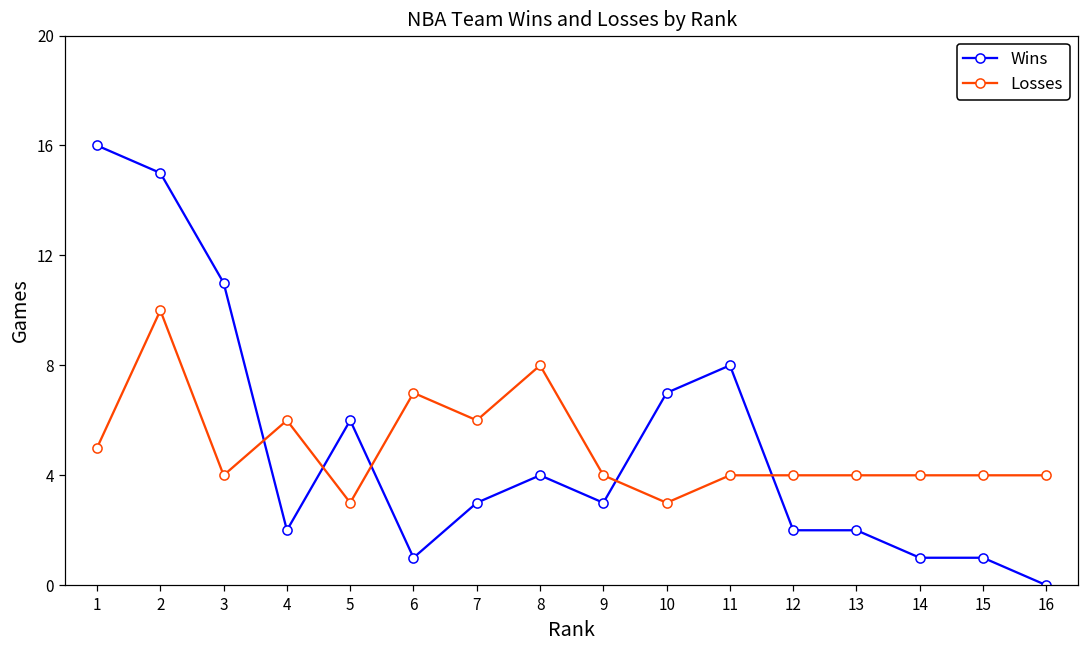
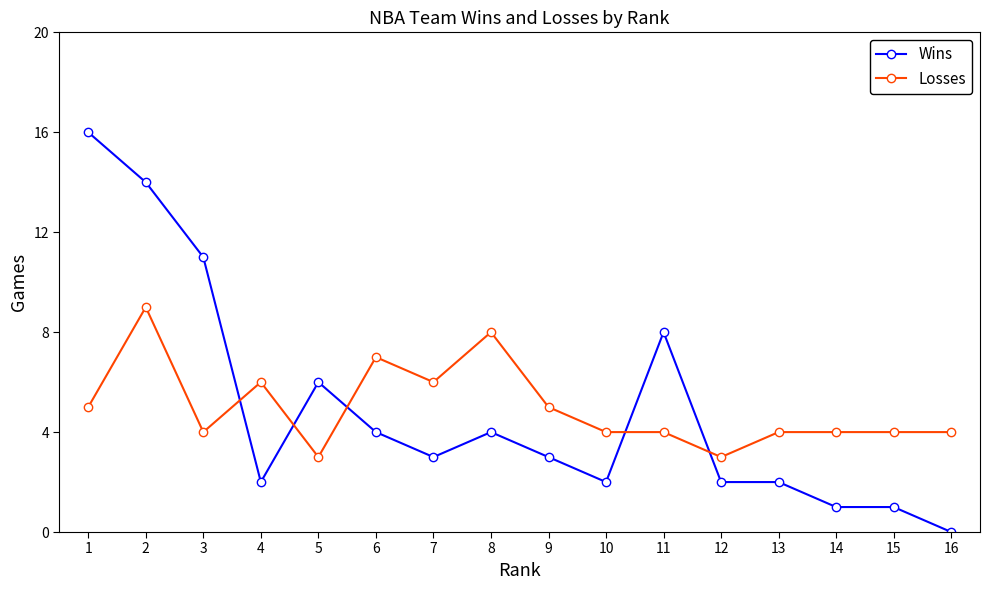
Wins, 2: 15 -> 14
Losses, 2: 10 -> 9
Wins, 6: 1 -> 4
Losses, 9: 4 -> 5
Wins, 10: 7 -> 2
Losses, 10: 3 -> 4
Losses, 12: 4 -> 3
